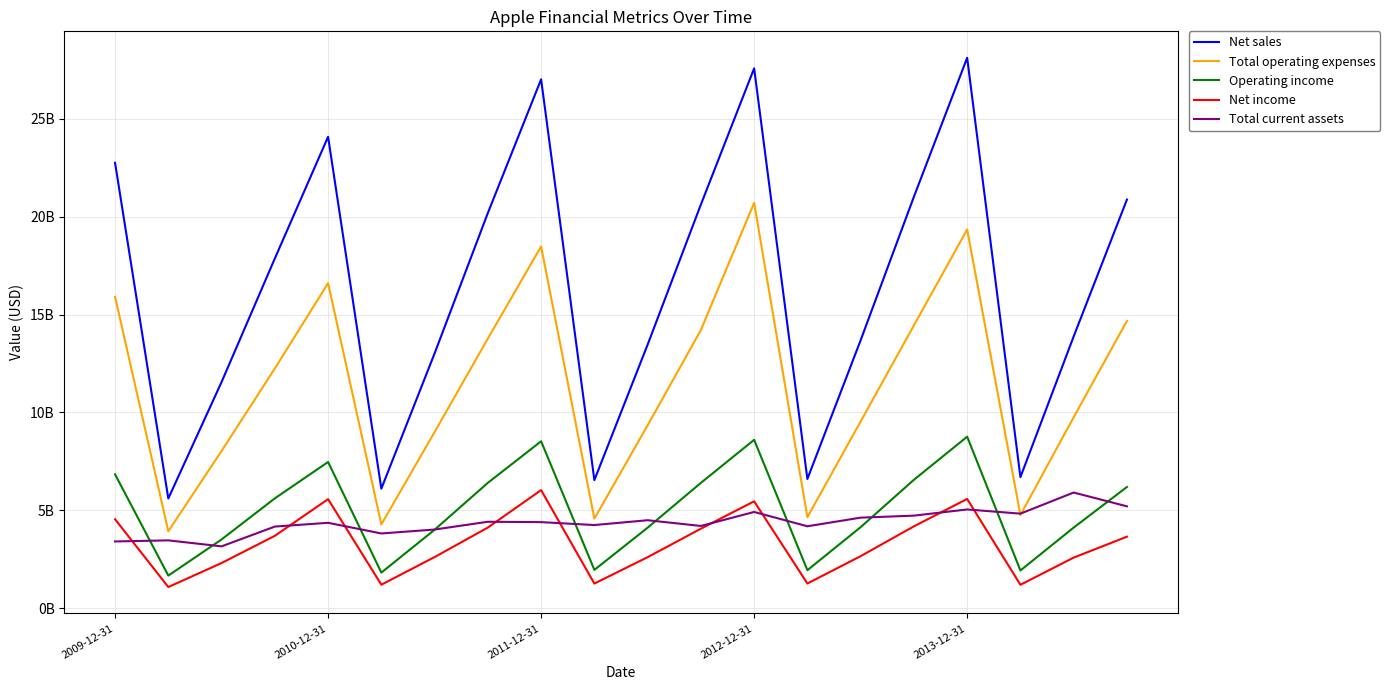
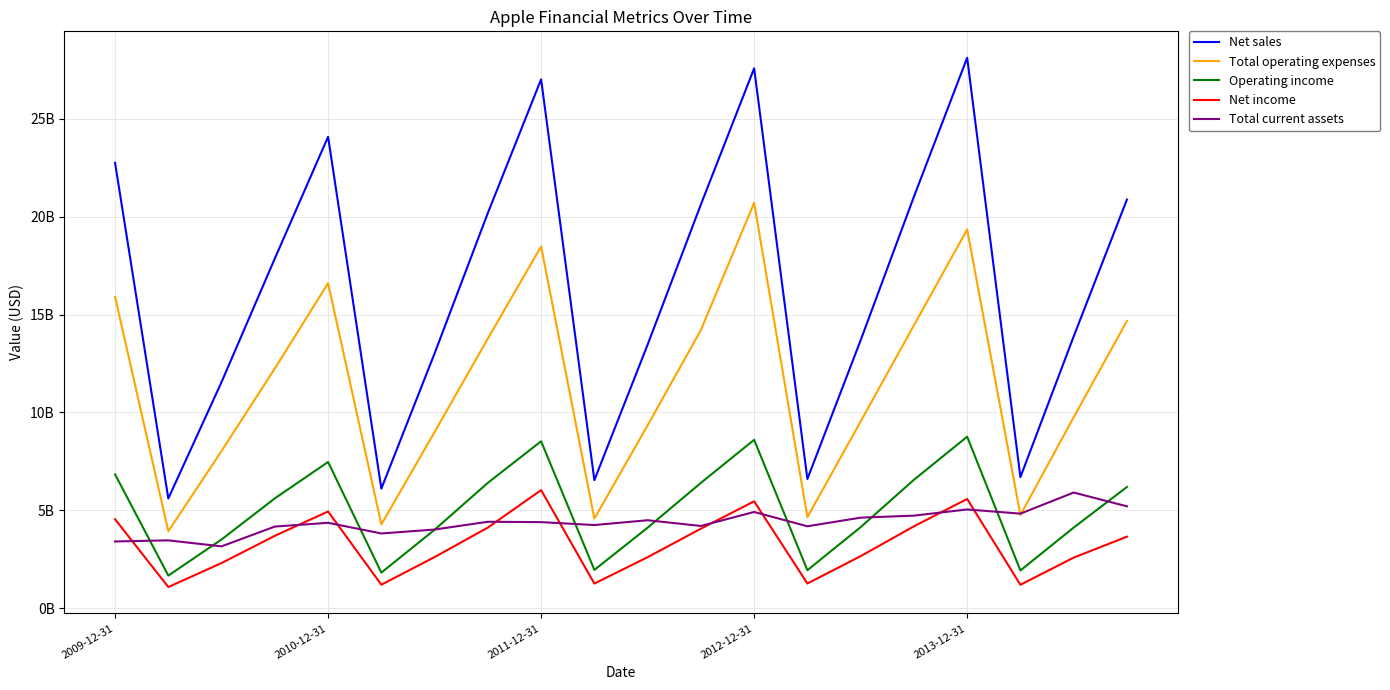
Net income, 2010-12-31: 5600000000 -> 4900000000
